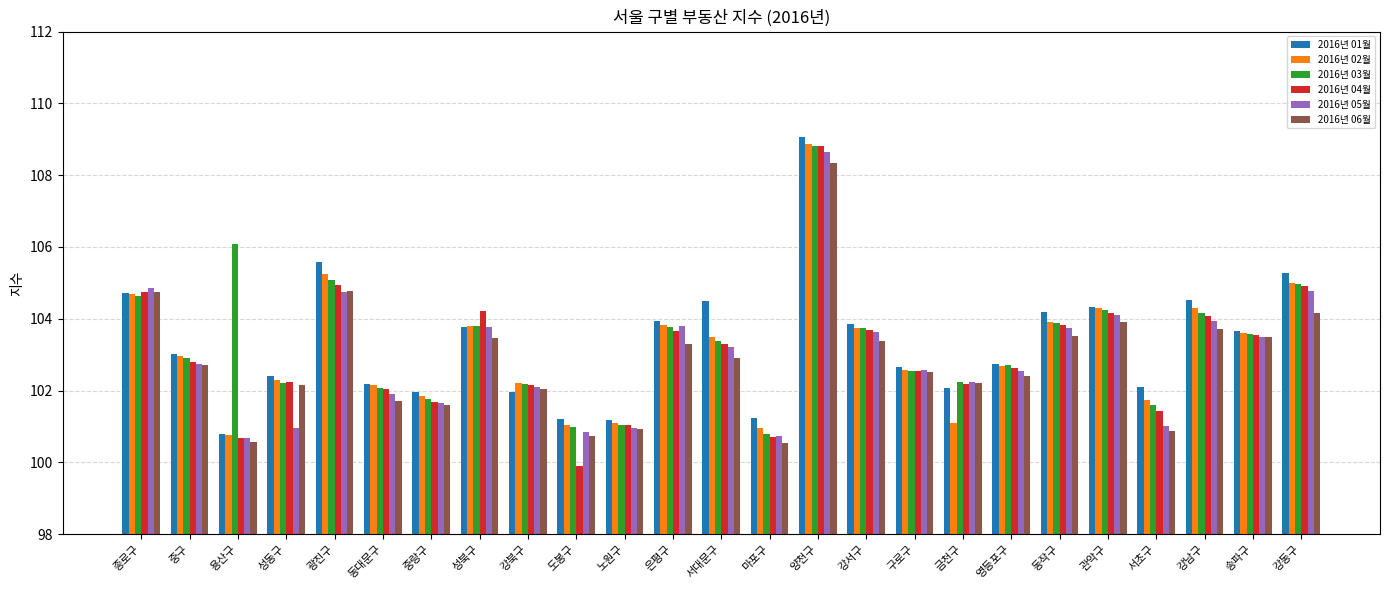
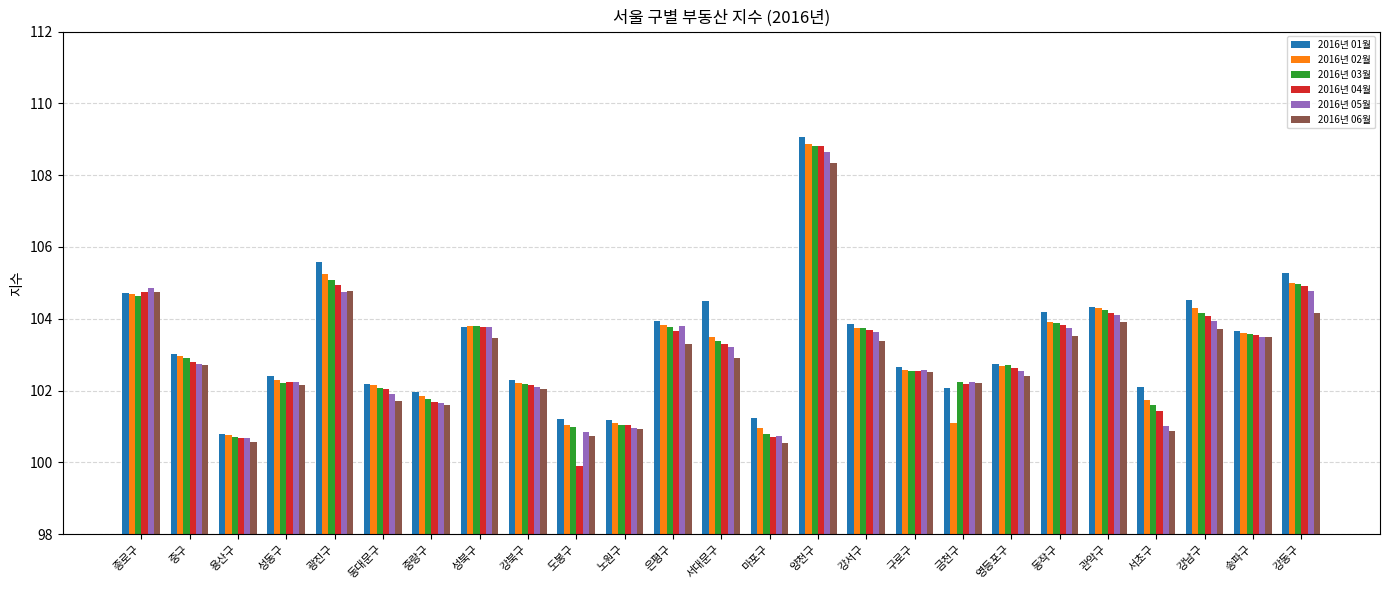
2016년 03월, 용산구: 106.1 -> 100.7
2016년 05월, 성동구: 101.0 -> 102.2
2016년 04월, 성북구: 104.2 -> 103.8
2016년 01월, 강북구: 102.0 -> 102.3
